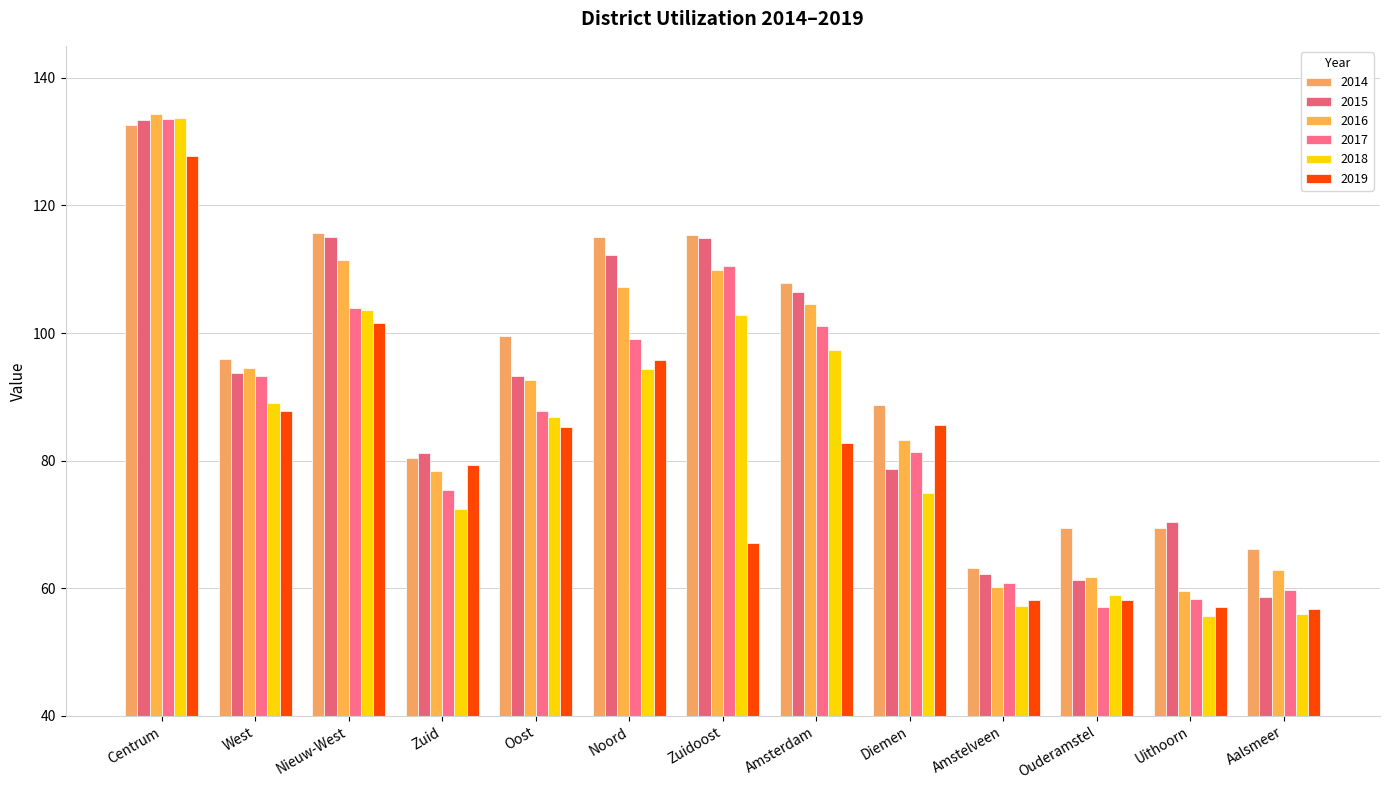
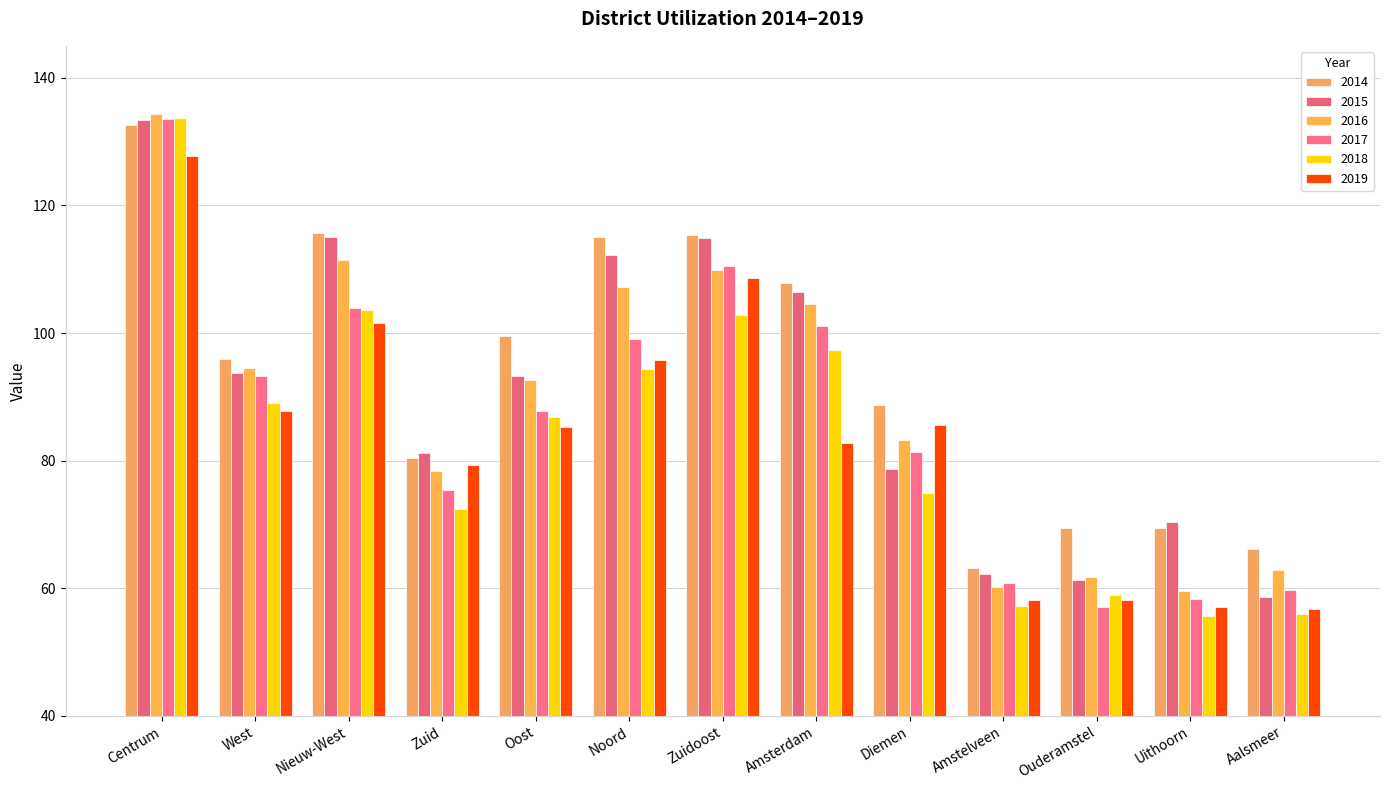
2019, Zuidoost: 67 -> 109
